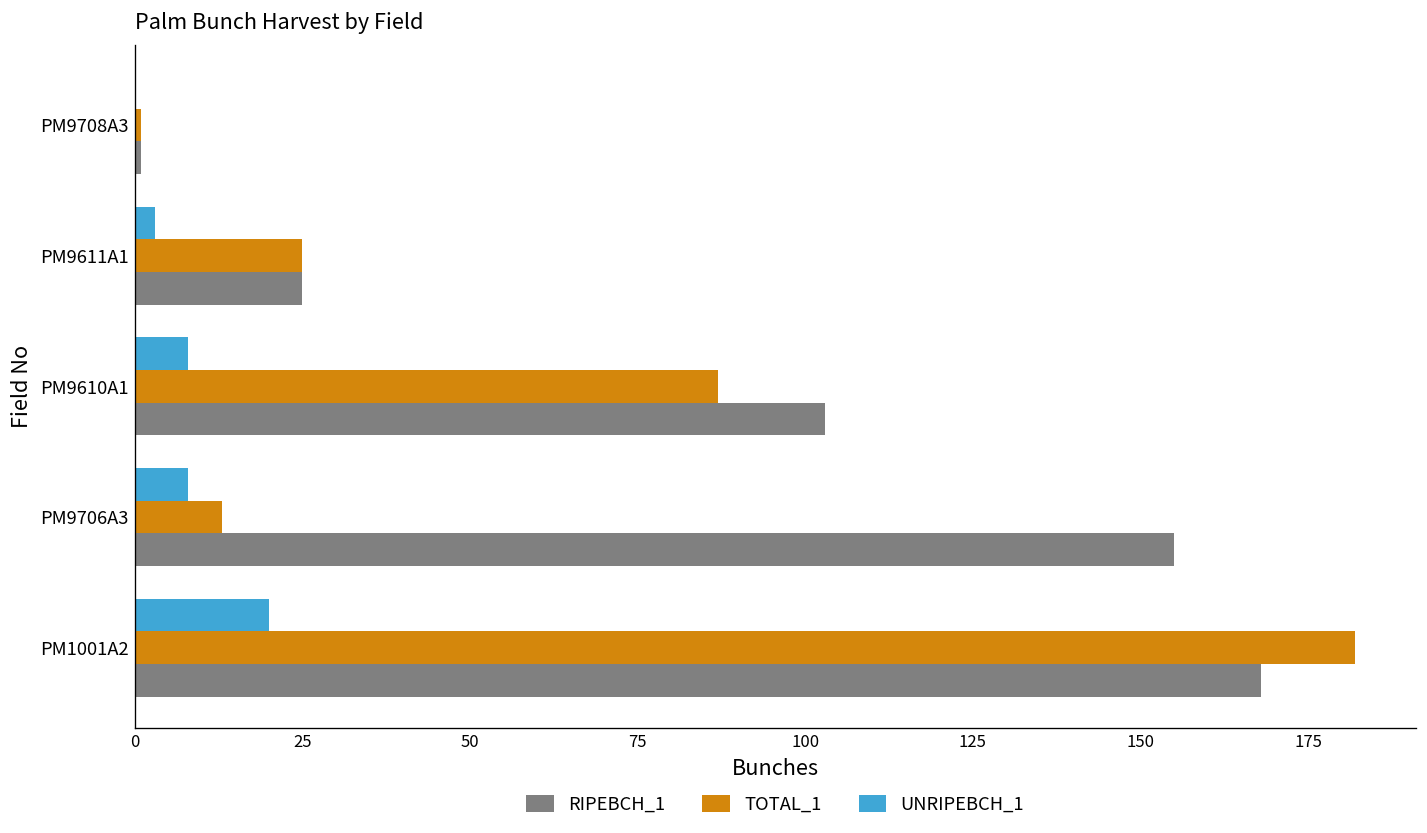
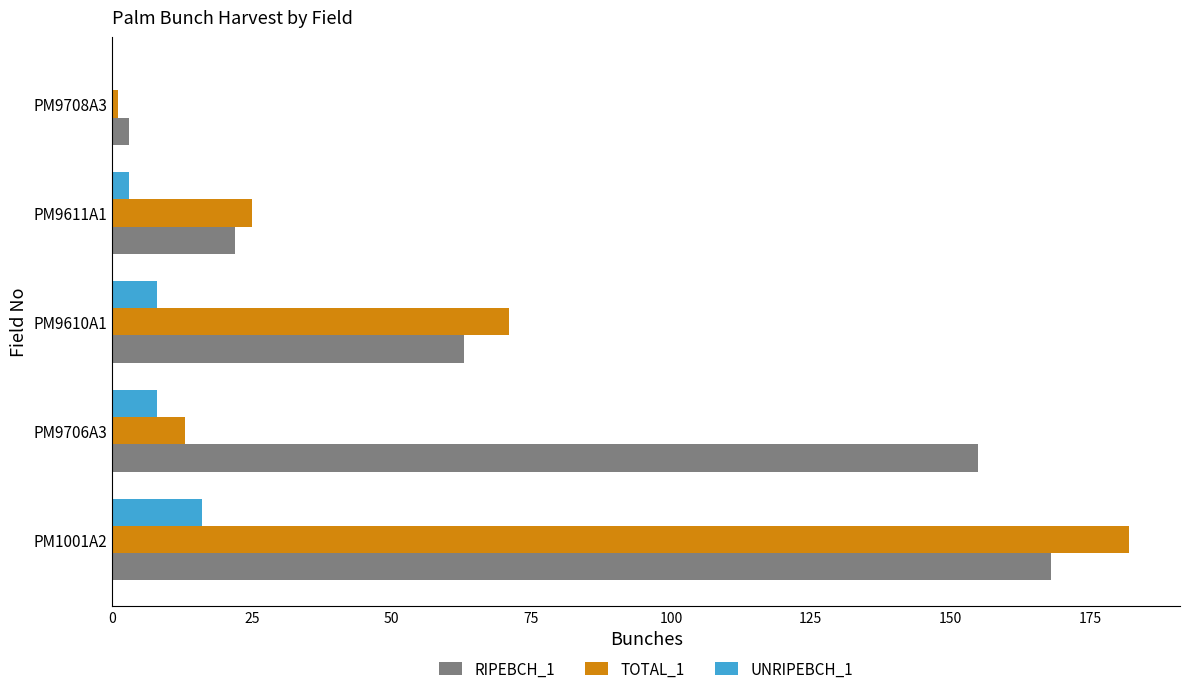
RIPEBCH_1, PM9708A3: 1 -> 3
RIPEBCH_1, PM9611A1: 25 -> 22
TOTAL_1, PM9610A1: 87 -> 71
RIPEBCH_1, PM9610A1: 103 -> 63
UNRIPEBCH_1, PM1001A2: 20 -> 16
